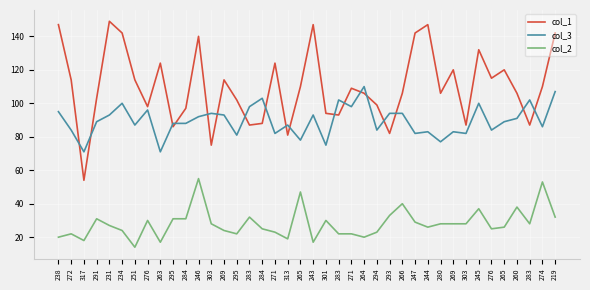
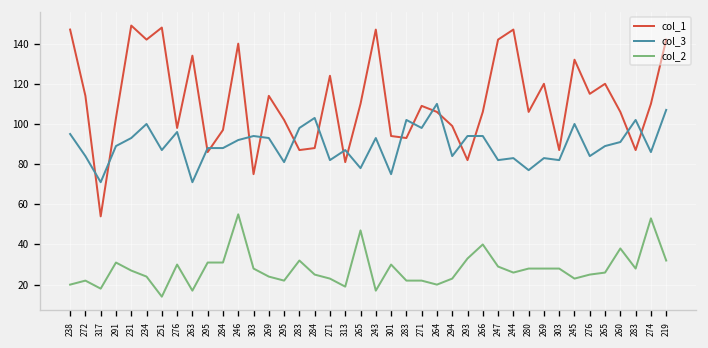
col_1, 251: 114 -> 148
col_1, 263: 124 -> 134
col_2, 245: 37 -> 23
